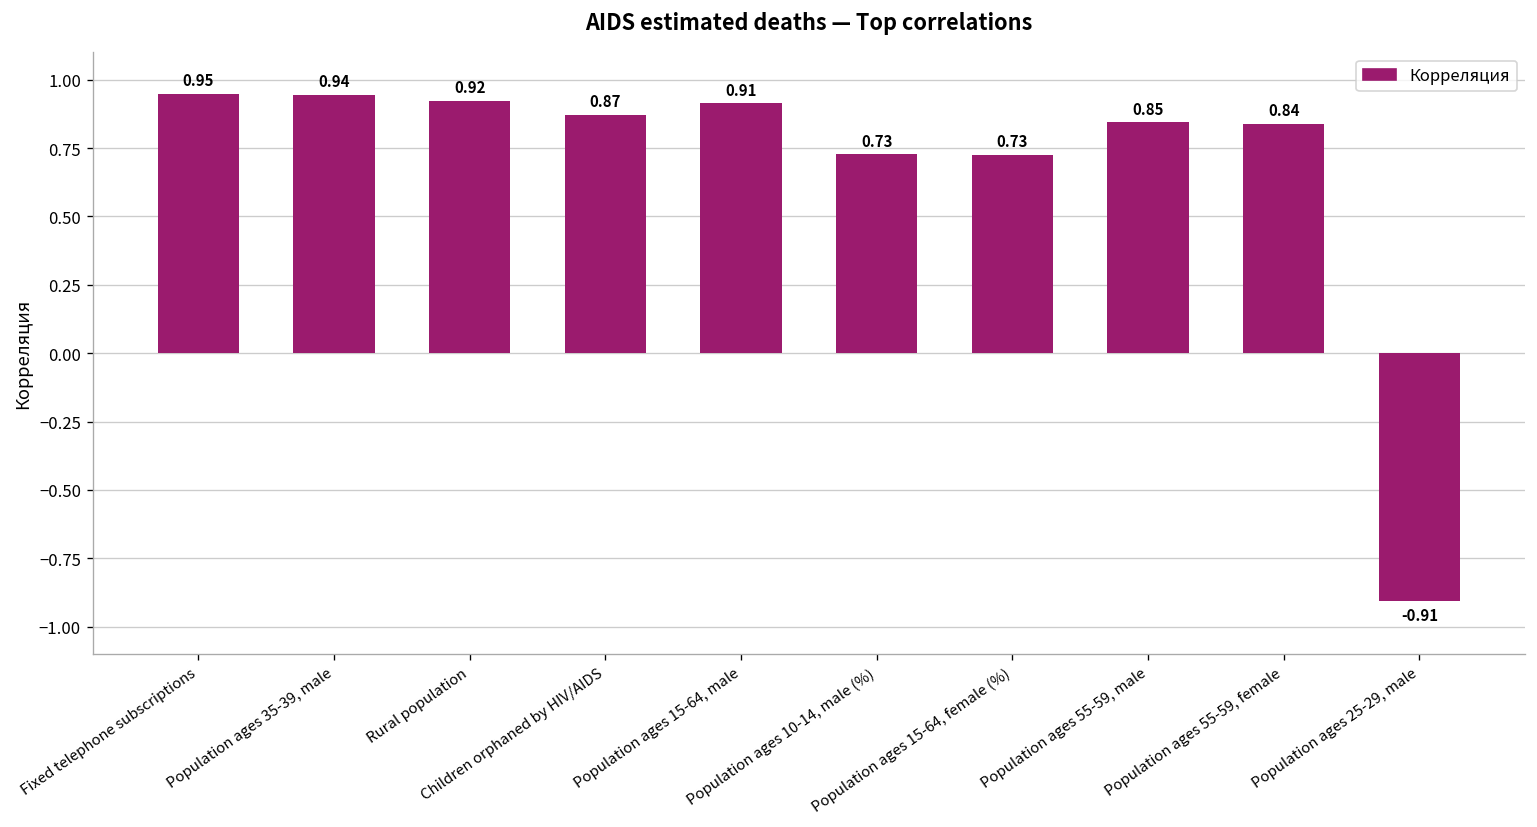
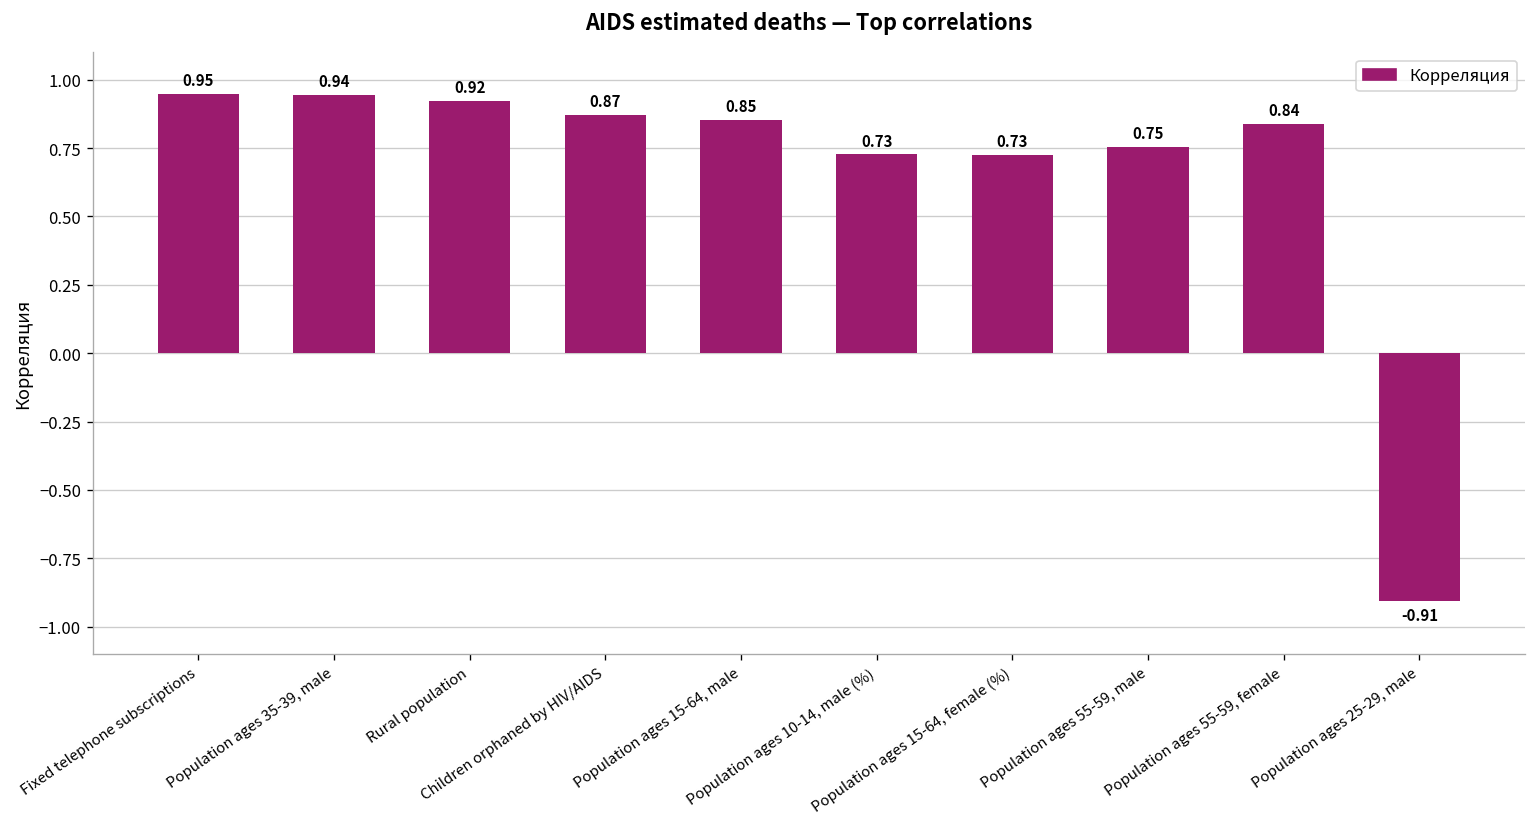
Population ages 15-64, male: 0.91 -> 0.85
Population ages 55-59, male: 0.85 -> 0.75
